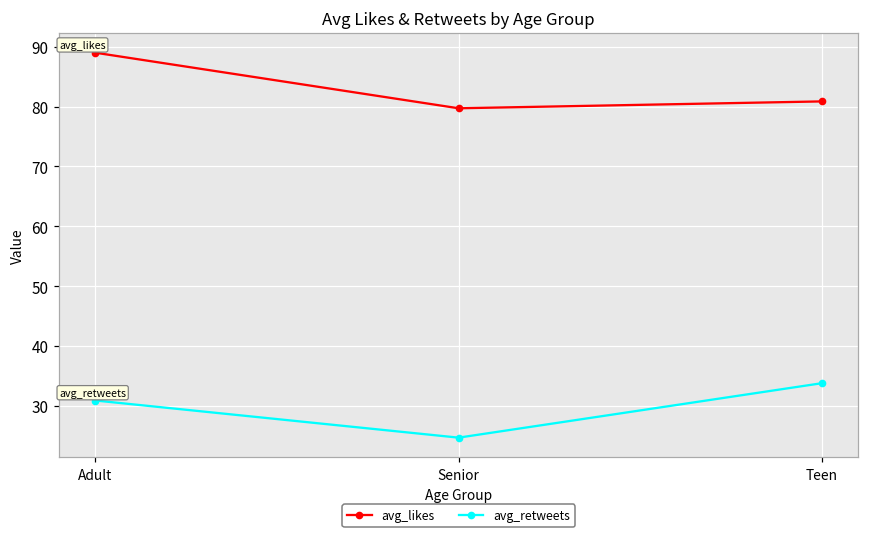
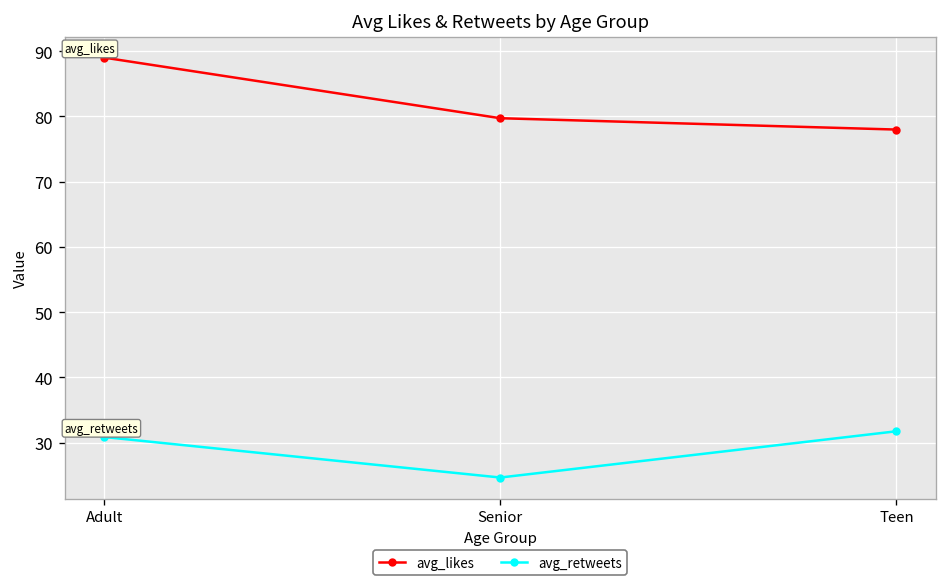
avg_likes, Teen: 81 -> 78
avg_retweets, Teen: 34 -> 32
